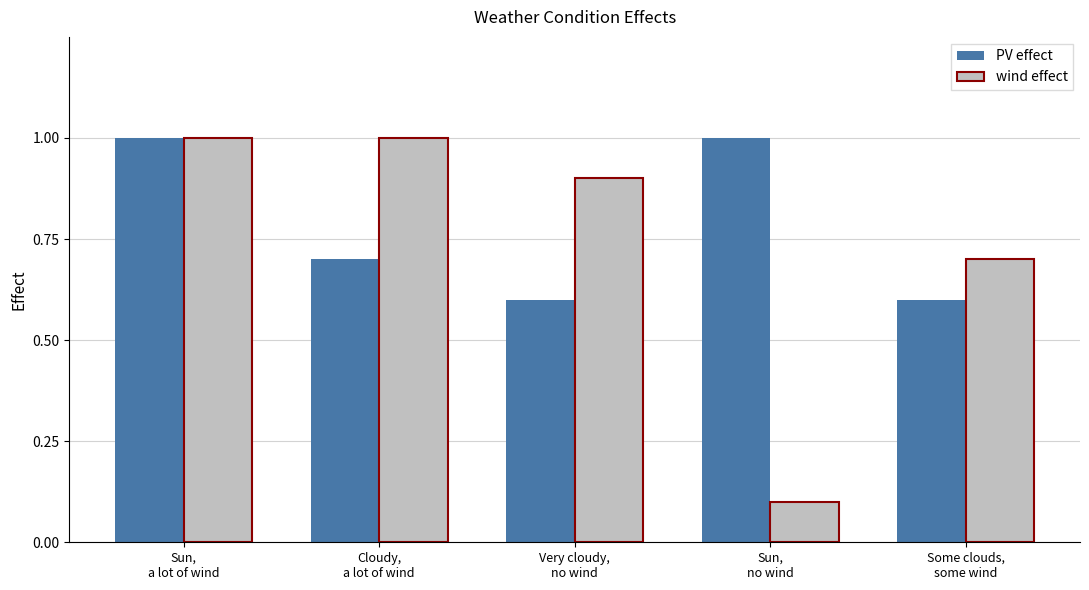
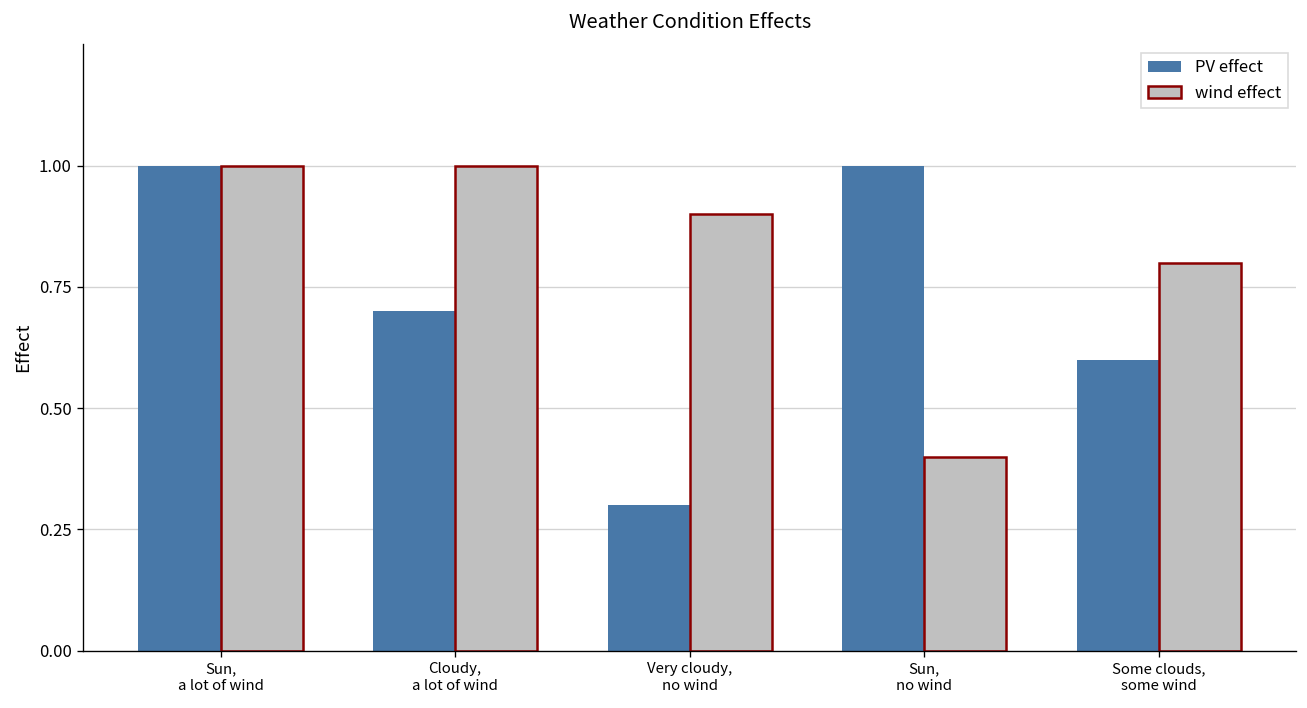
PV effect, Very cloudy, no wind: 0.6 -> 0.3
wind effect, Sun, no wind: 0.1 -> 0.4
wind effect, Some clouds, some wind: 0.7 -> 0.8
